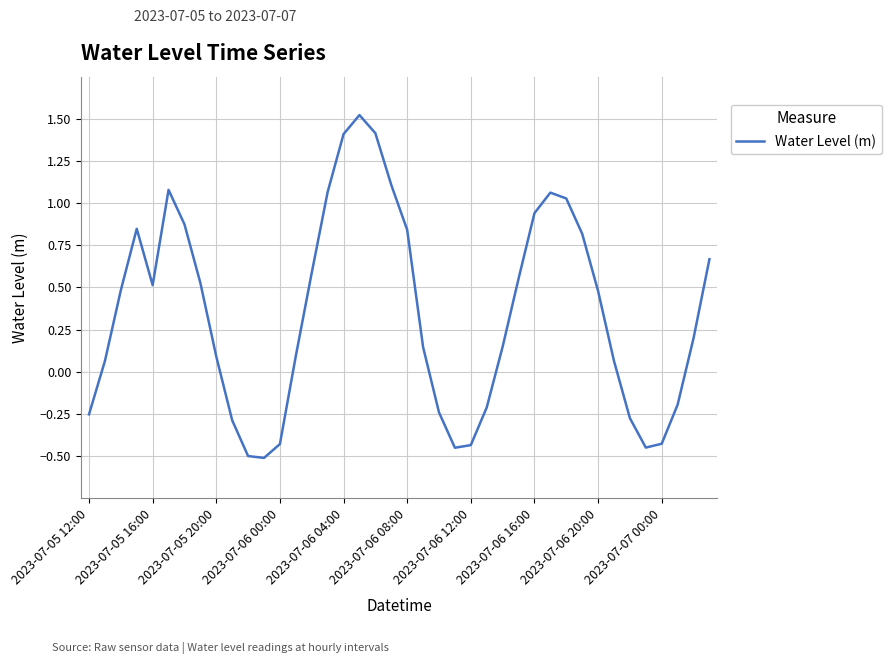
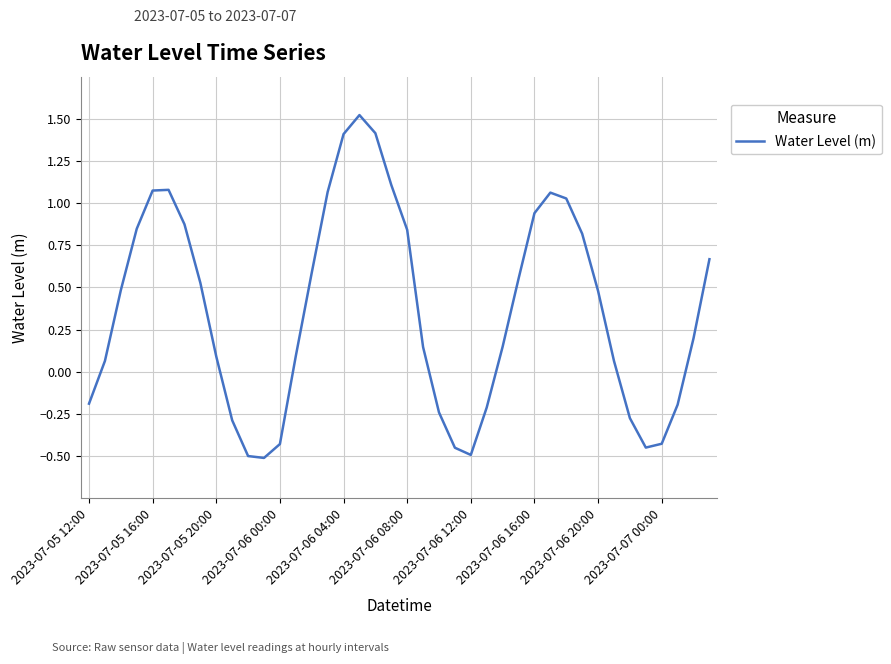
2023-07-05 12:00: -0.25 -> -0.19
2023-07-05 16:00: 0.51 -> 1.07
2023-07-06 12:00: -0.44 -> -0.49
